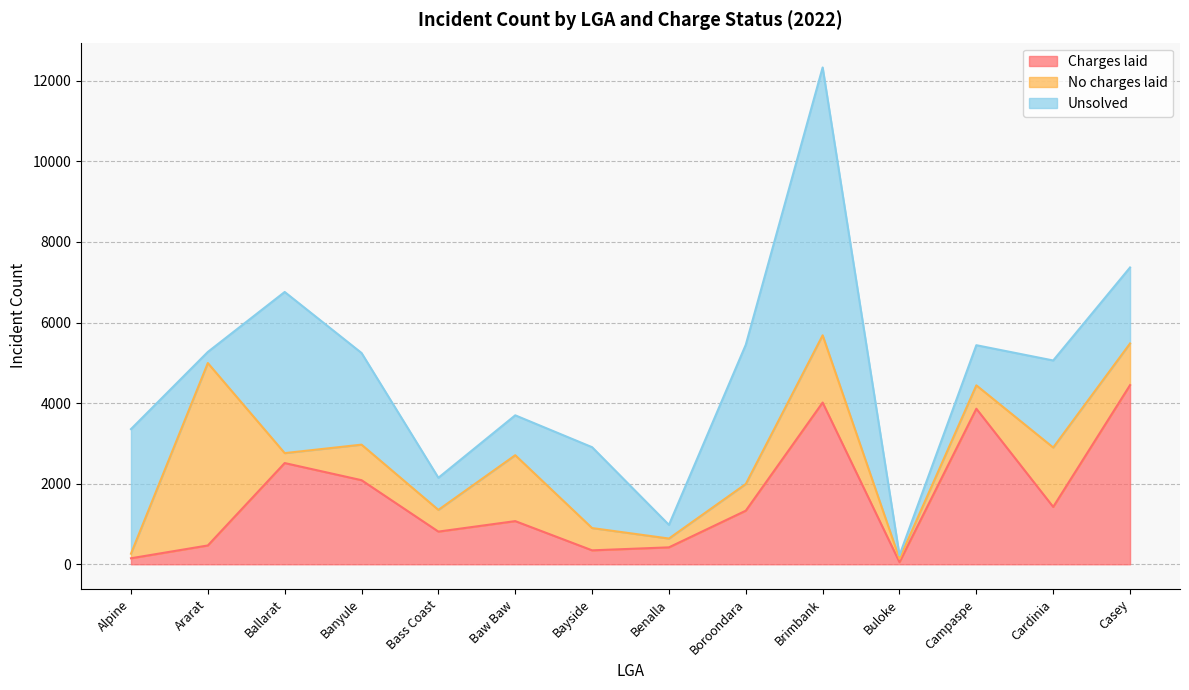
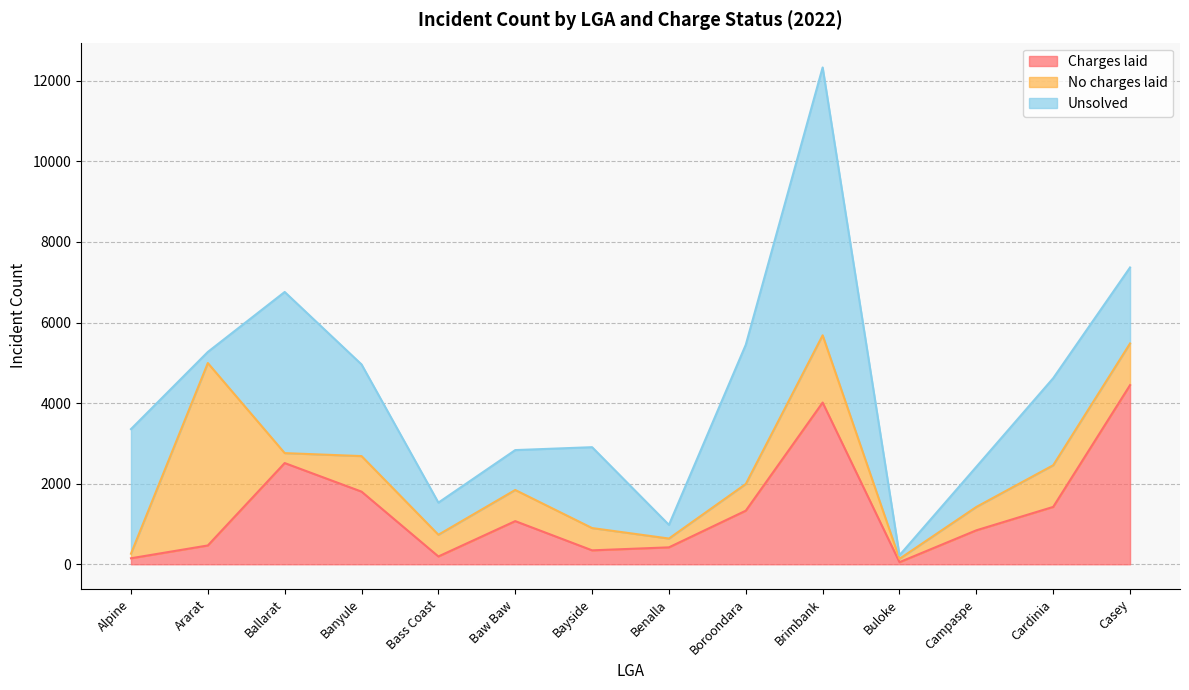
Charges laid, Banyule: 2100 -> 1800
Charges laid, Bass Coast: 800 -> 200
No charges laid, Baw Baw: 1600 -> 800
Charges laid, Campaspe: 3900 -> 800
No charges laid, Cardinia: 1500 -> 1000
